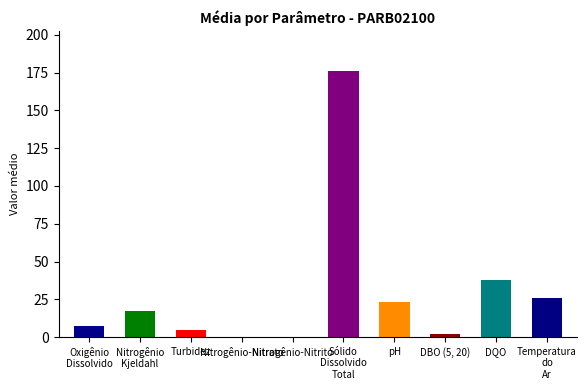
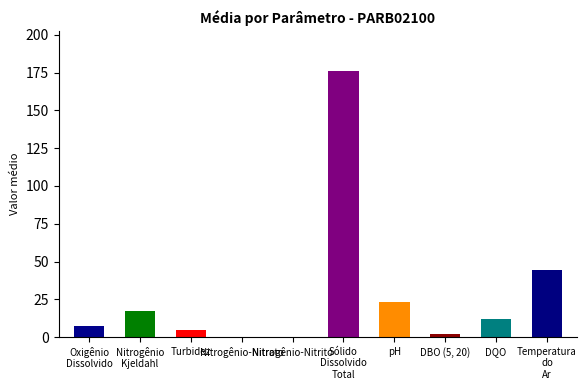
DQO: 38 -> 12
Temperatura do Ar: 26 -> 44
